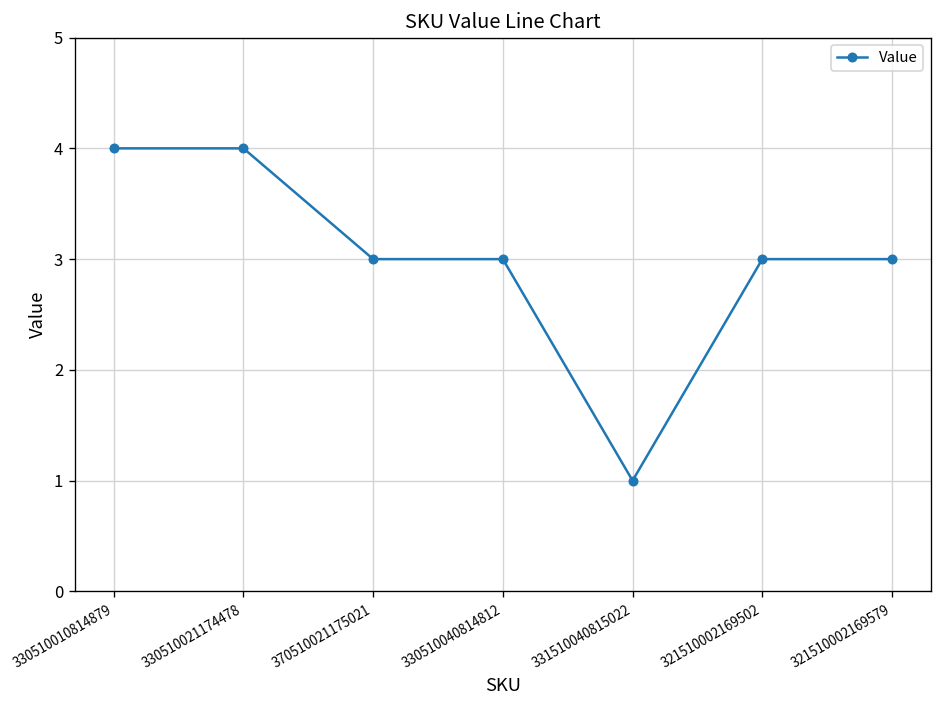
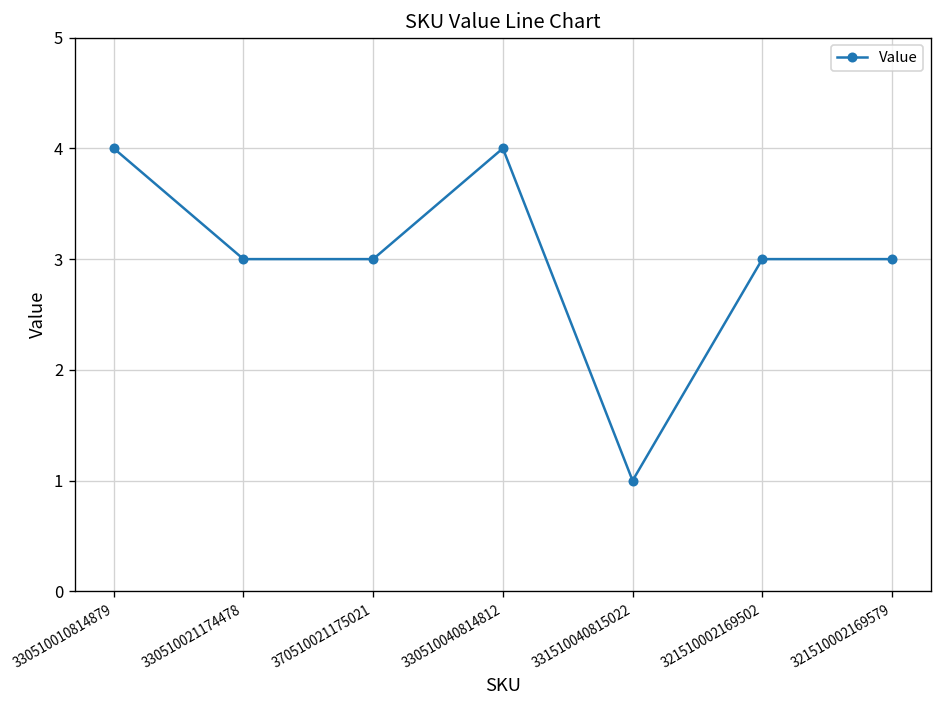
330510021174478: 4 -> 3
330510040814812: 3 -> 4
